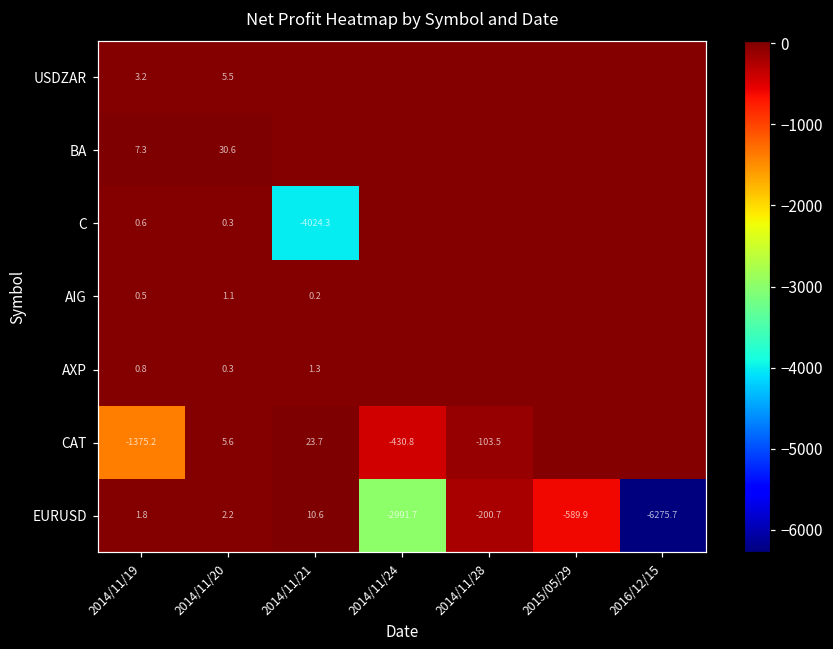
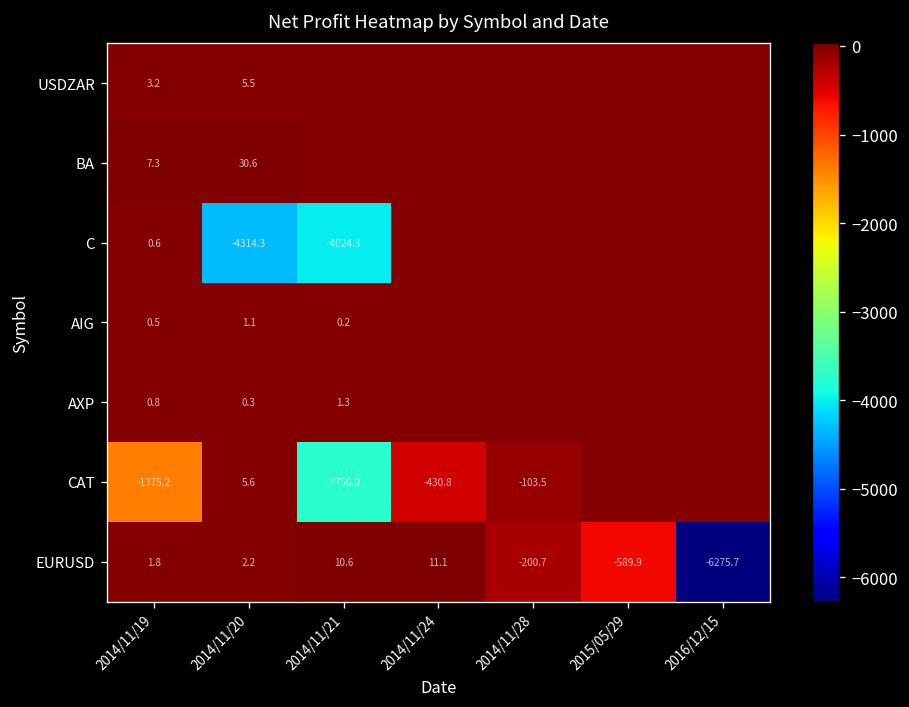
C, 2014/11/20: 0.3 -> -4314.3
CAT, 2014/11/21: 23.7 -> -3756.0
EURUSD, 2014/11/24: -2991.7 -> 11.1
